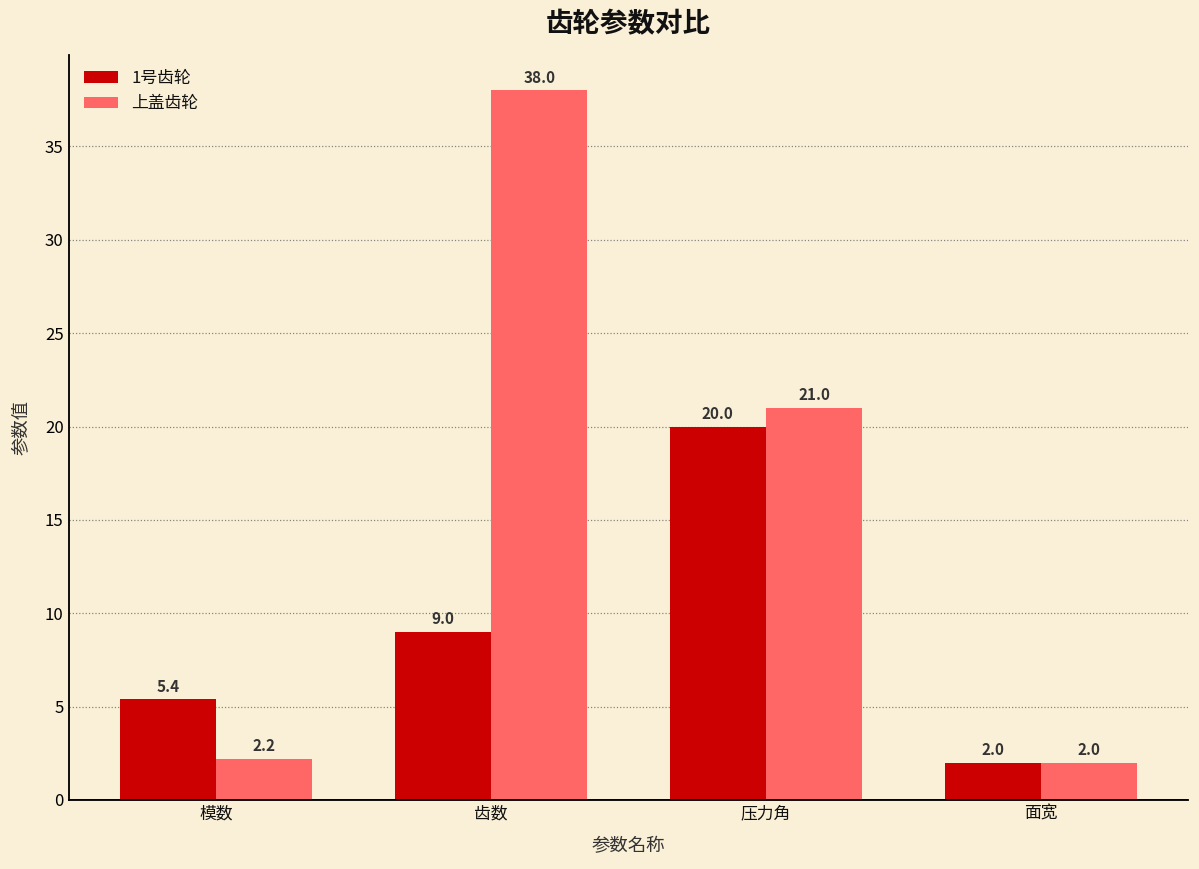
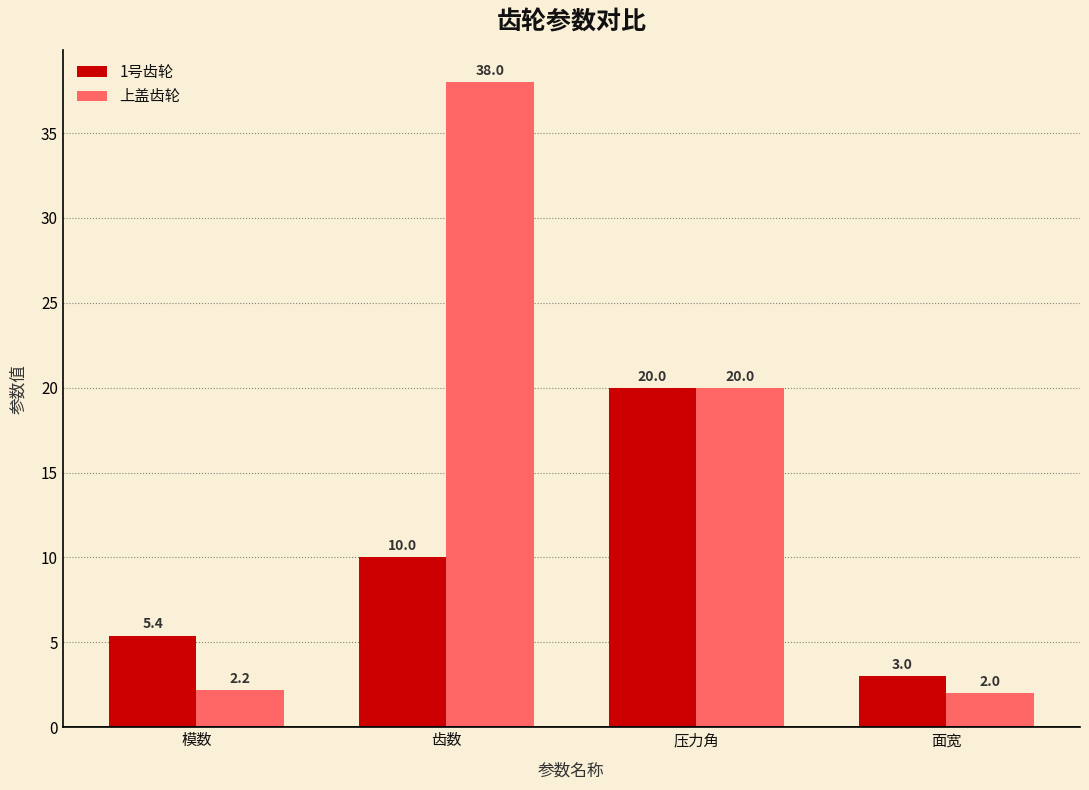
1号齿轮, 齿数: 9.0 -> 10.0
上盖齿轮, 压力角: 21.0 -> 20.0
1号齿轮, 面宽: 2.0 -> 3.0
